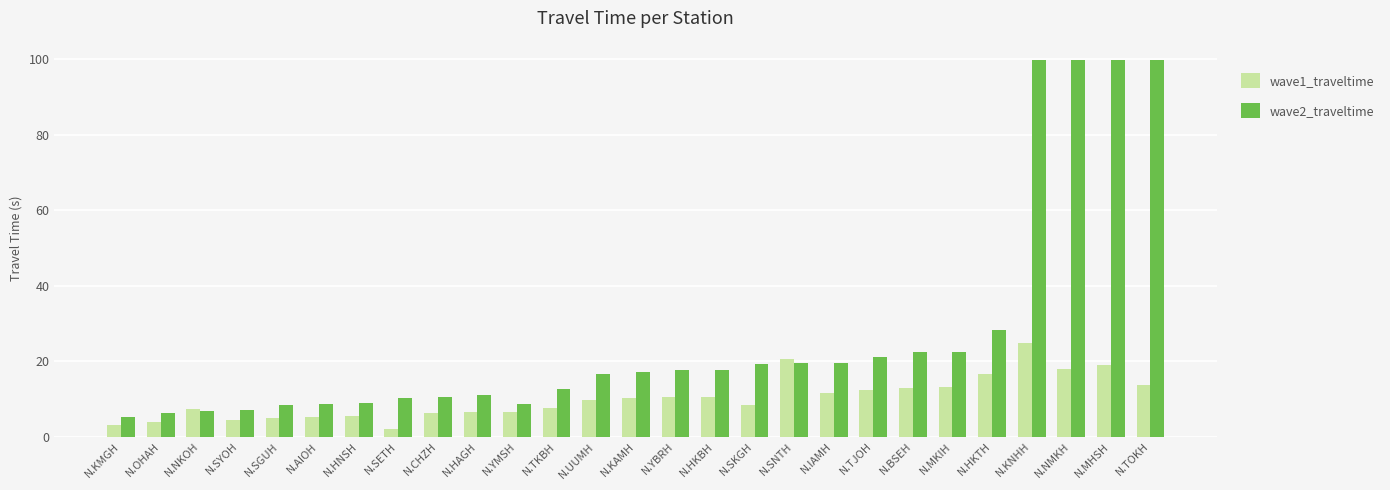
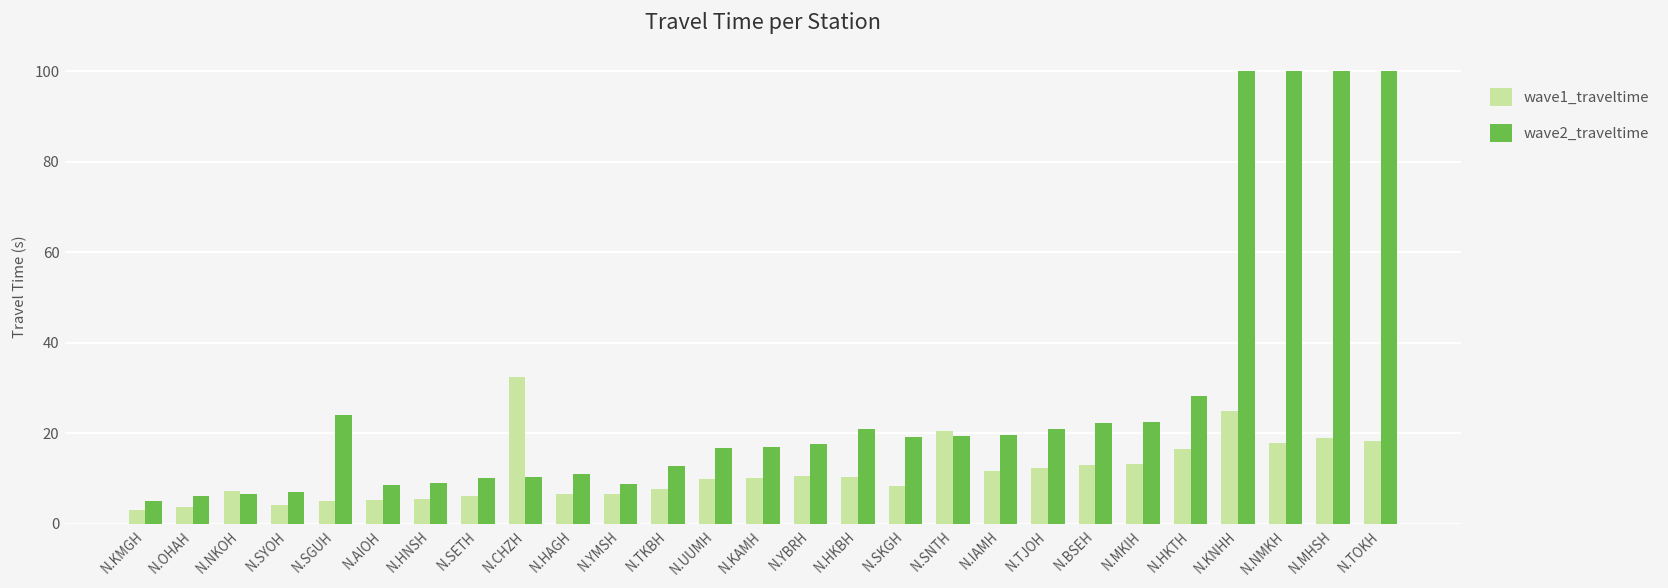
wave2_traveltime, N.SGUH: 8 -> 24
wave1_traveltime, N.SETH: 2 -> 6
wave1_traveltime, N.CHZH: 6 -> 32
wave2_traveltime, N.HKBH: 18 -> 21
wave1_traveltime, N.TOKH: 14 -> 18
